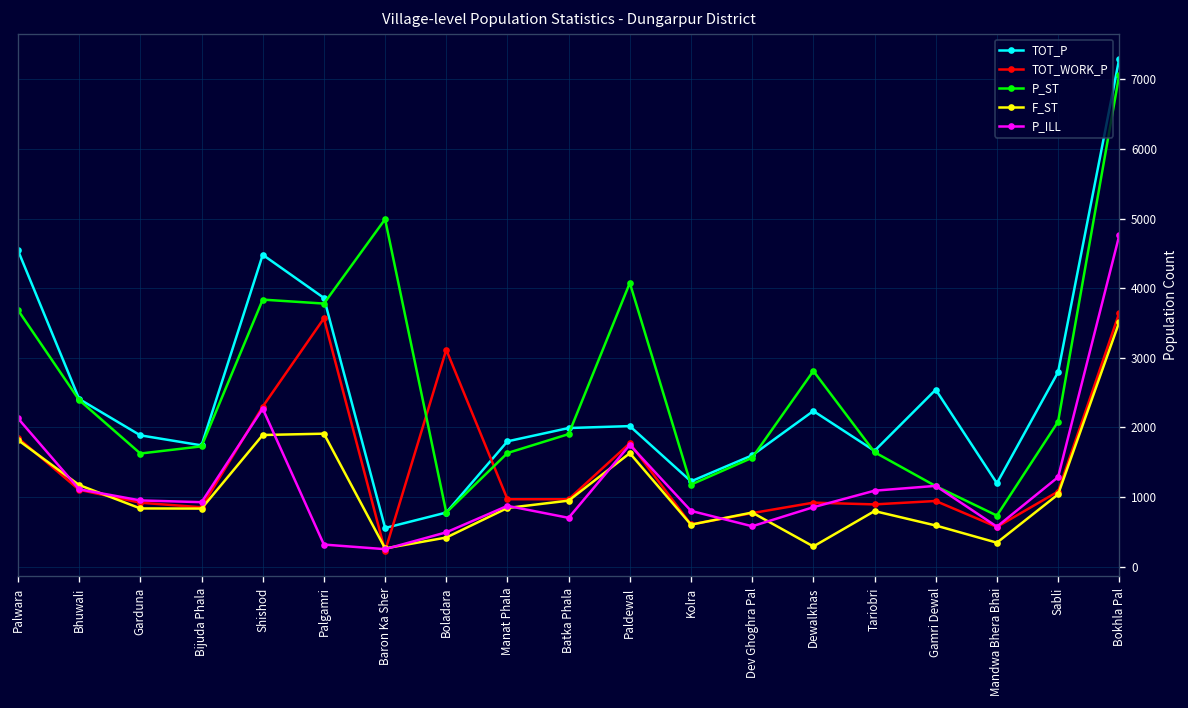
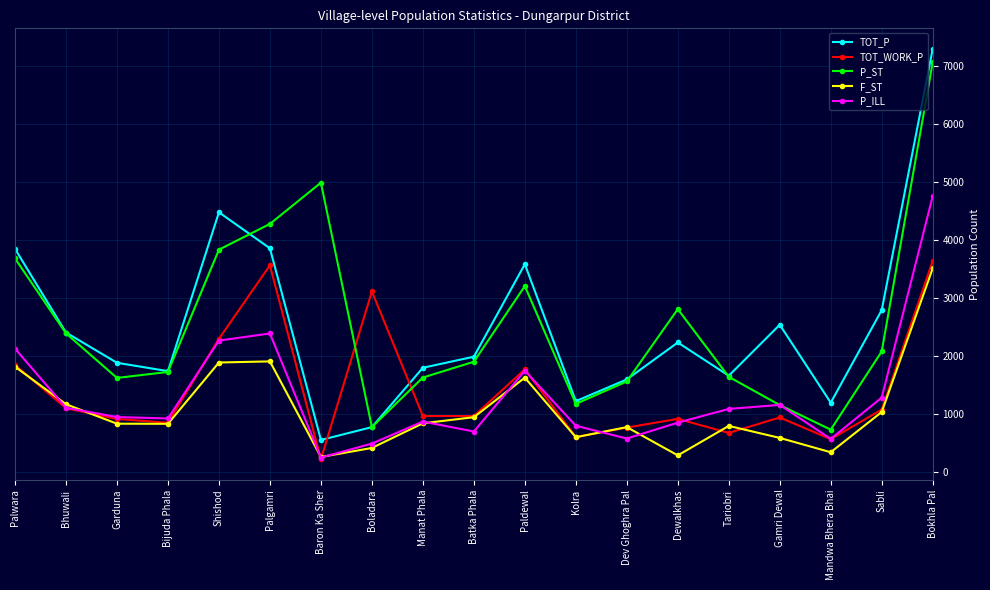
TOT_P, Palwara: 4500 -> 3800
P_ST, Palgamri: 3800 -> 4300
P_ILL, Palgamri: 300 -> 2400
TOT_P, Paldewal: 2000 -> 3600
P_ST, Paldewal: 4100 -> 3200
TOT_WORK_P, Tariobri: 900 -> 700
